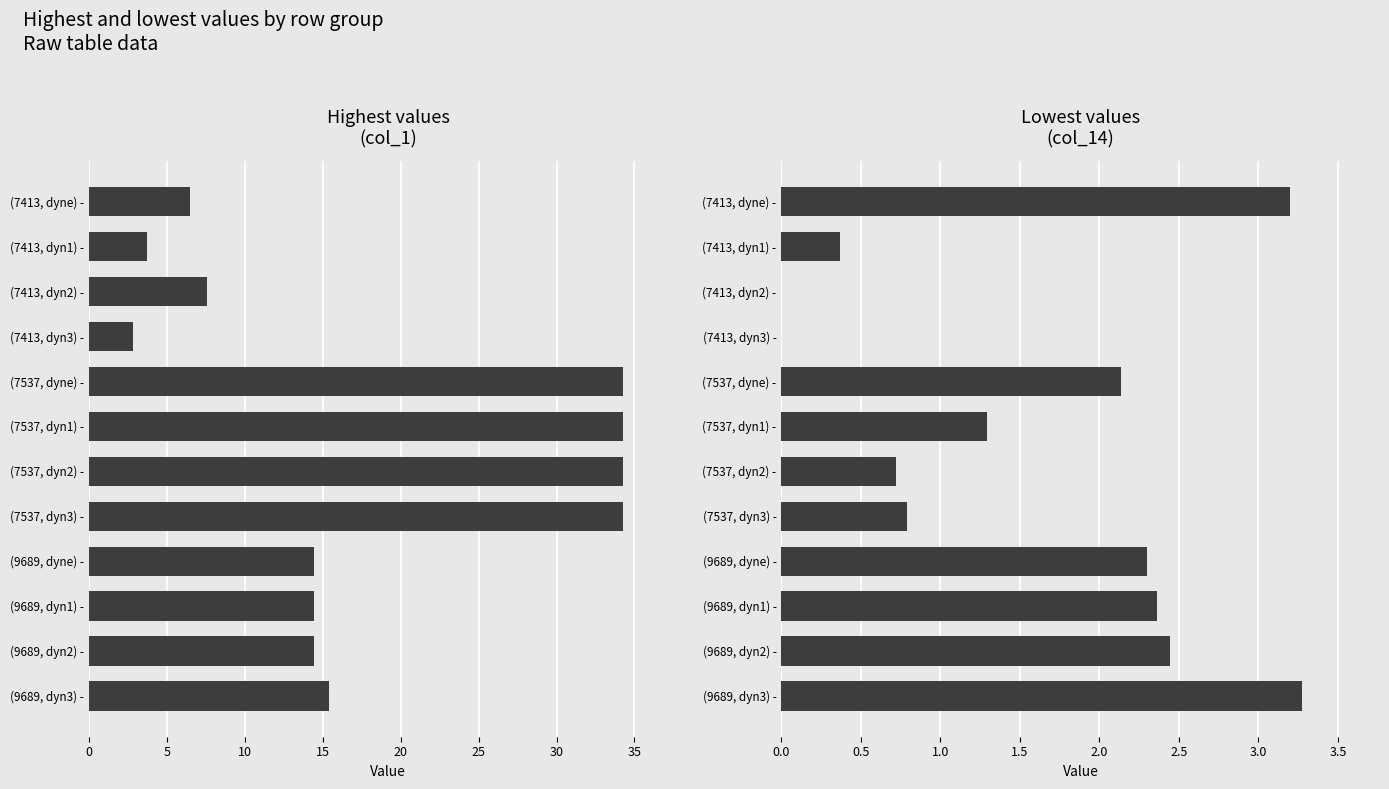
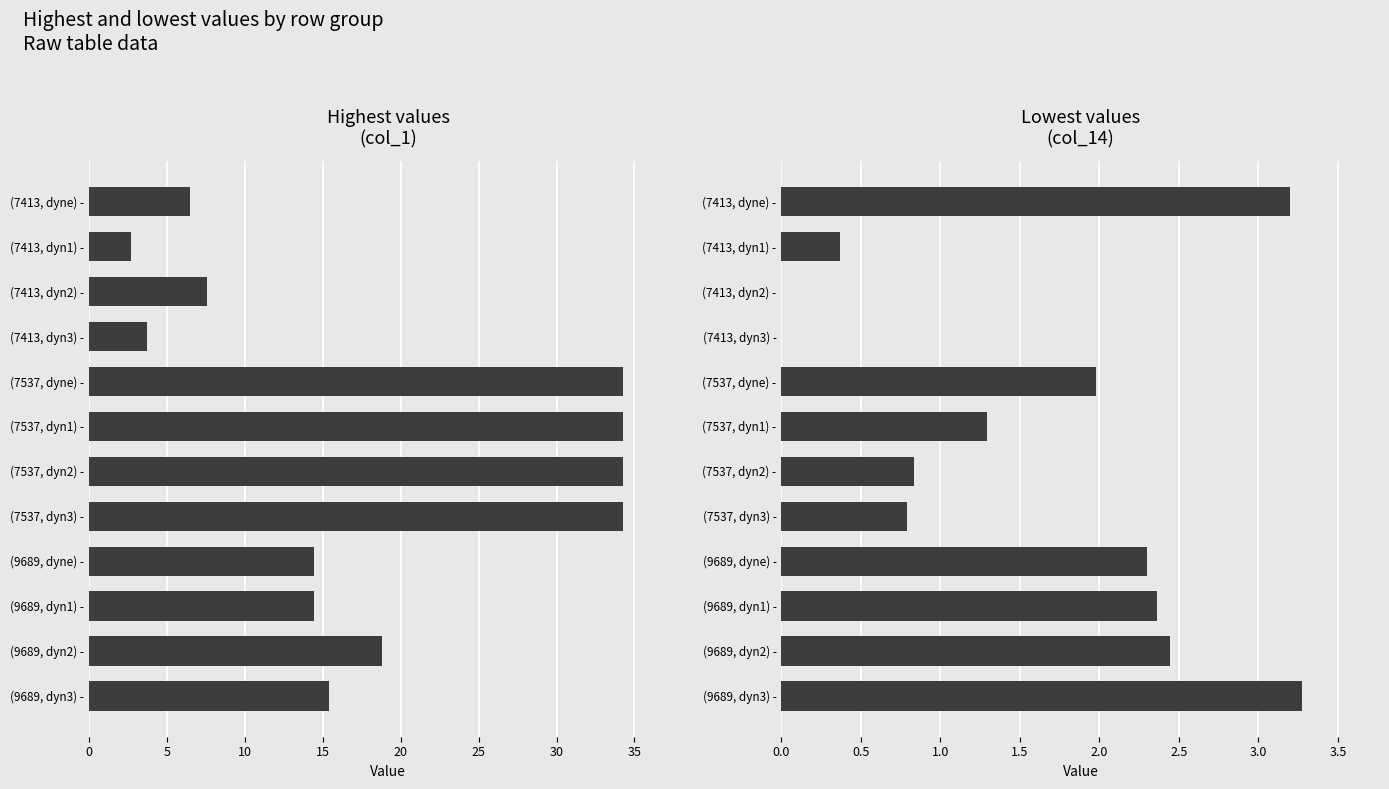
Highest values (col_1), (7413, dyn1) -: 3.7 -> 2.7
Highest values (col_1), (7413, dyn3) -: 2.8 -> 3.7
Highest values (col_1), (9689, dyn2) -: 14.4 -> 18.8
Lowest values (col_14), (7537, dyne) -: 2.14 -> 1.98
Lowest values (col_14), (7537, dyn2) -: 0.72 -> 0.84
